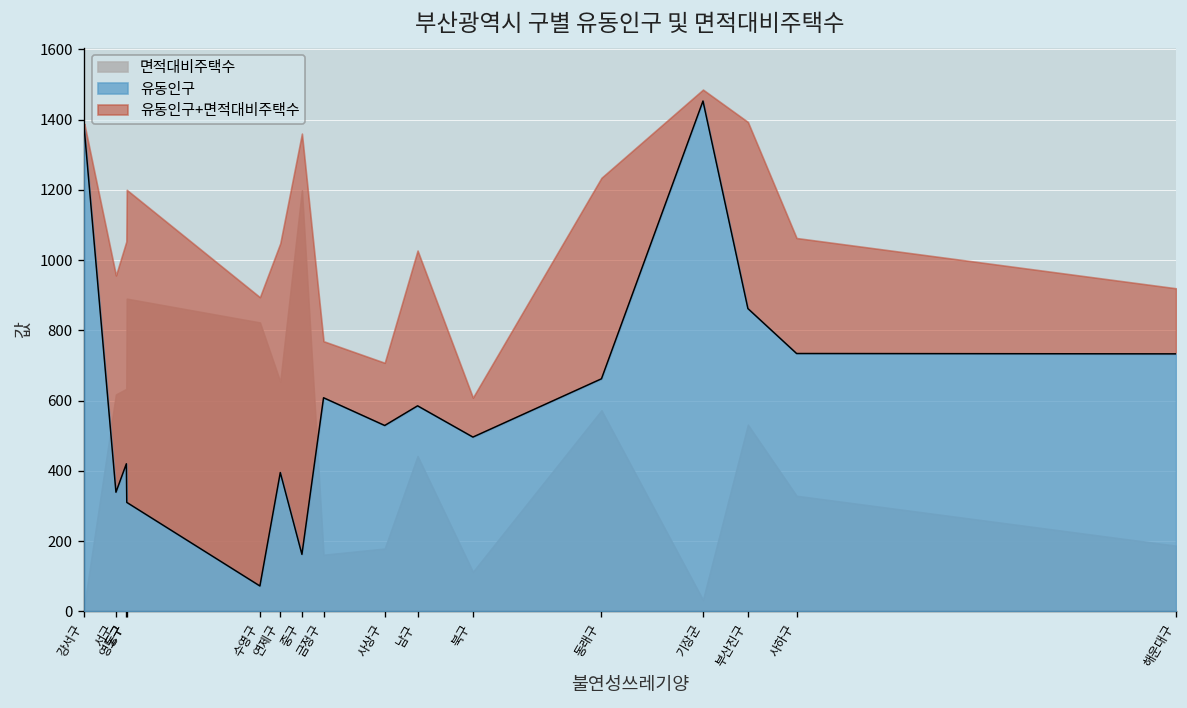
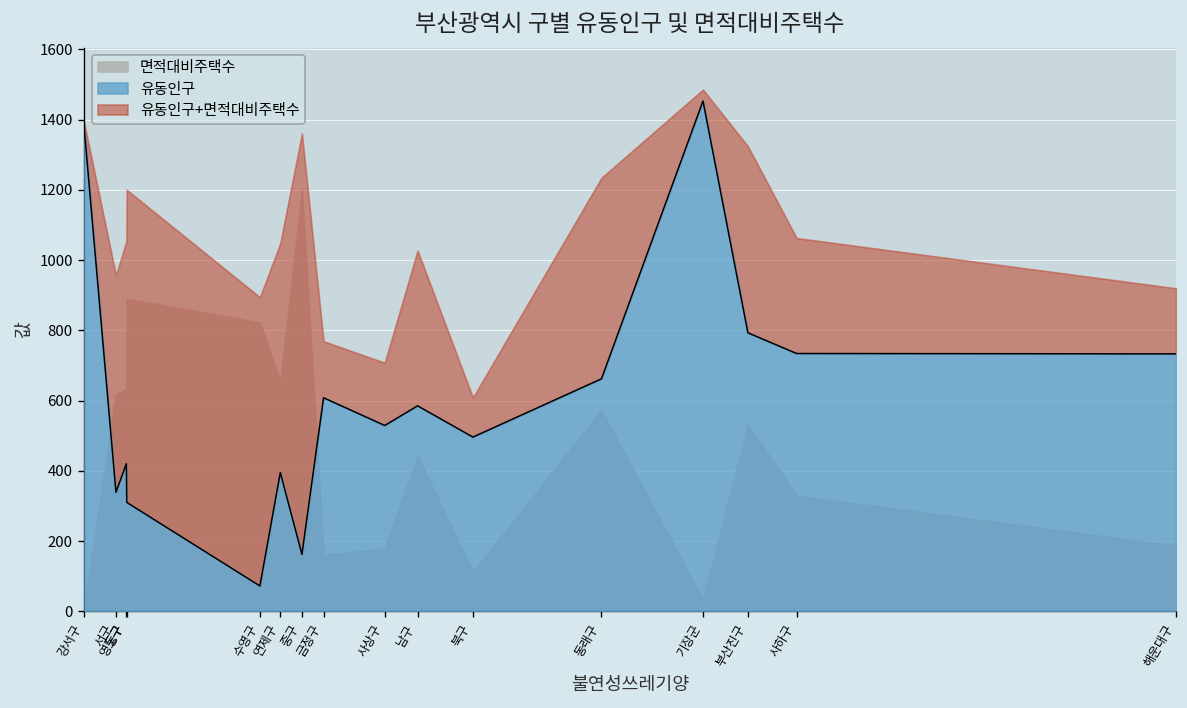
유동인구, 부산진구: 860 -> 790
